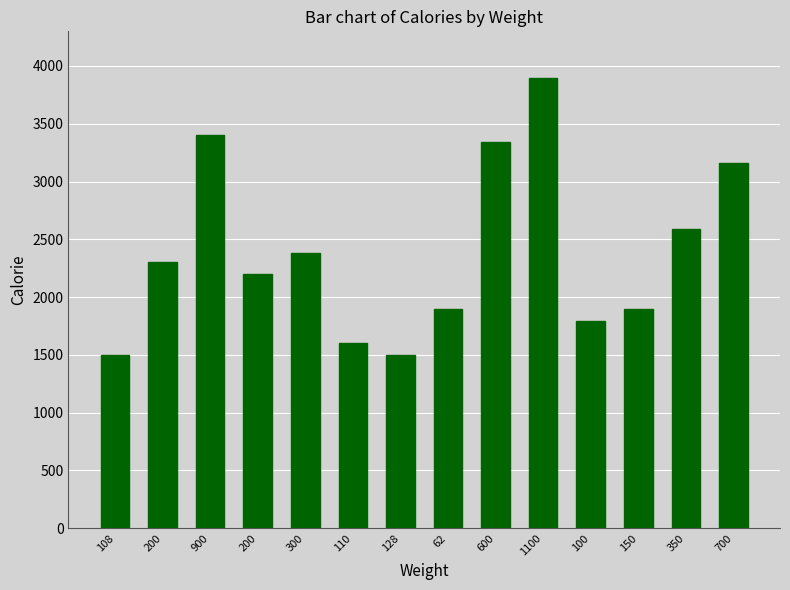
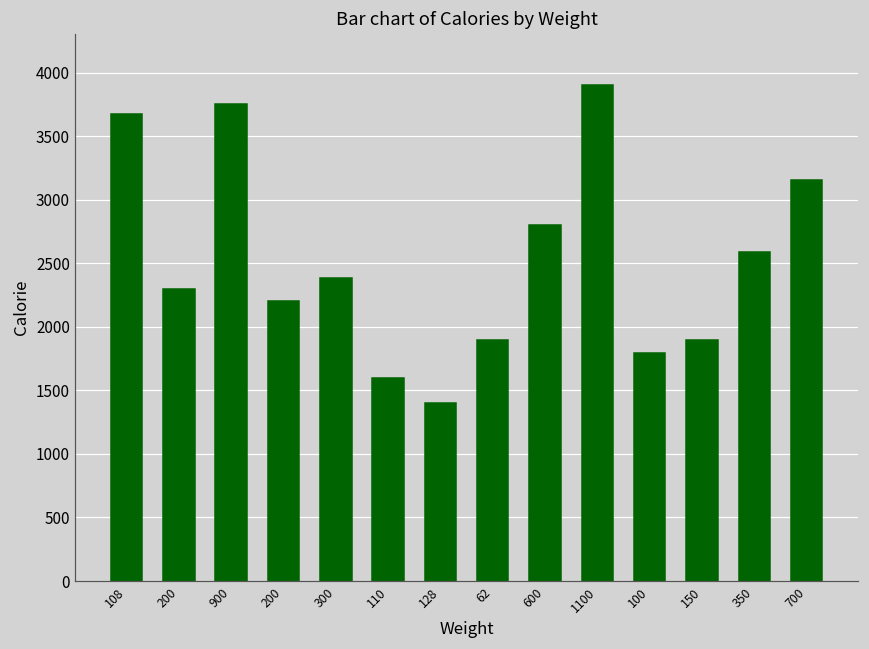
108: 1500 -> 3670
900: 3400 -> 3750
128: 1500 -> 1400
600: 3340 -> 2800
